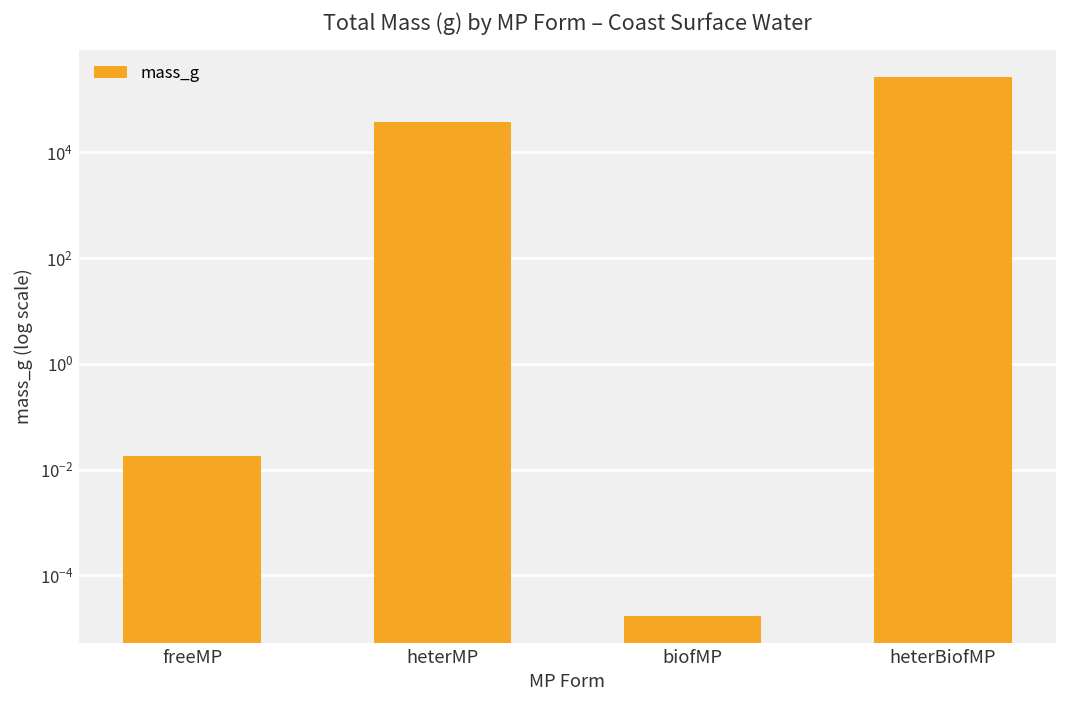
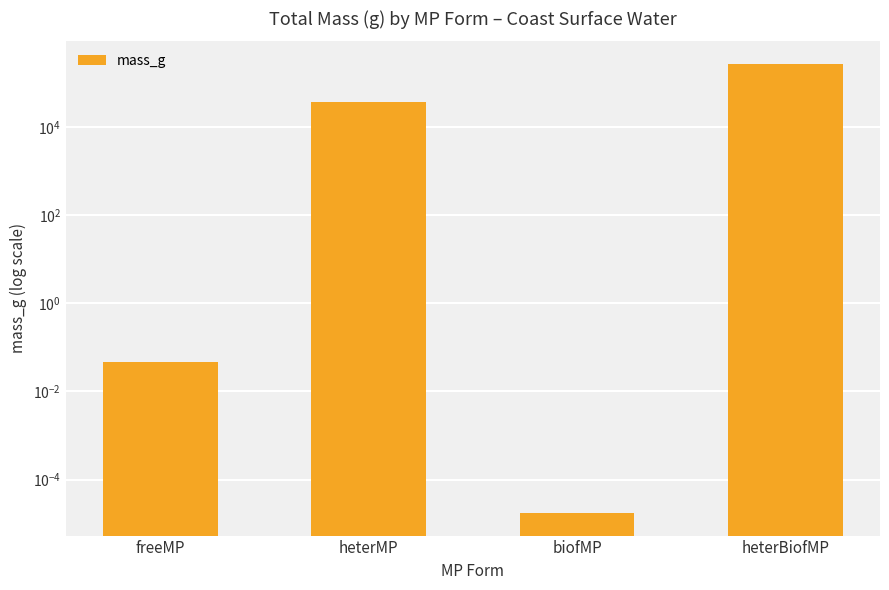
freeMP: 0.018 -> 0.05
